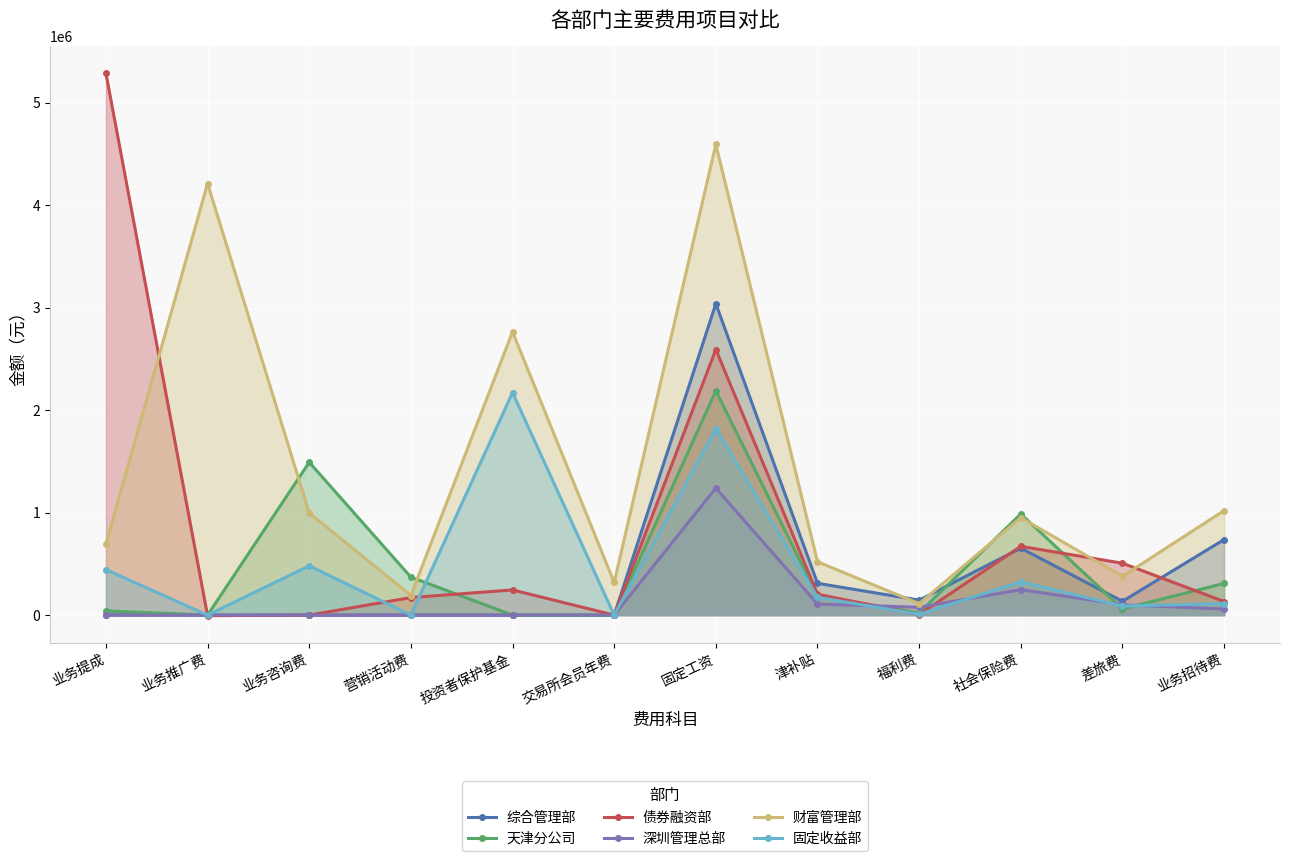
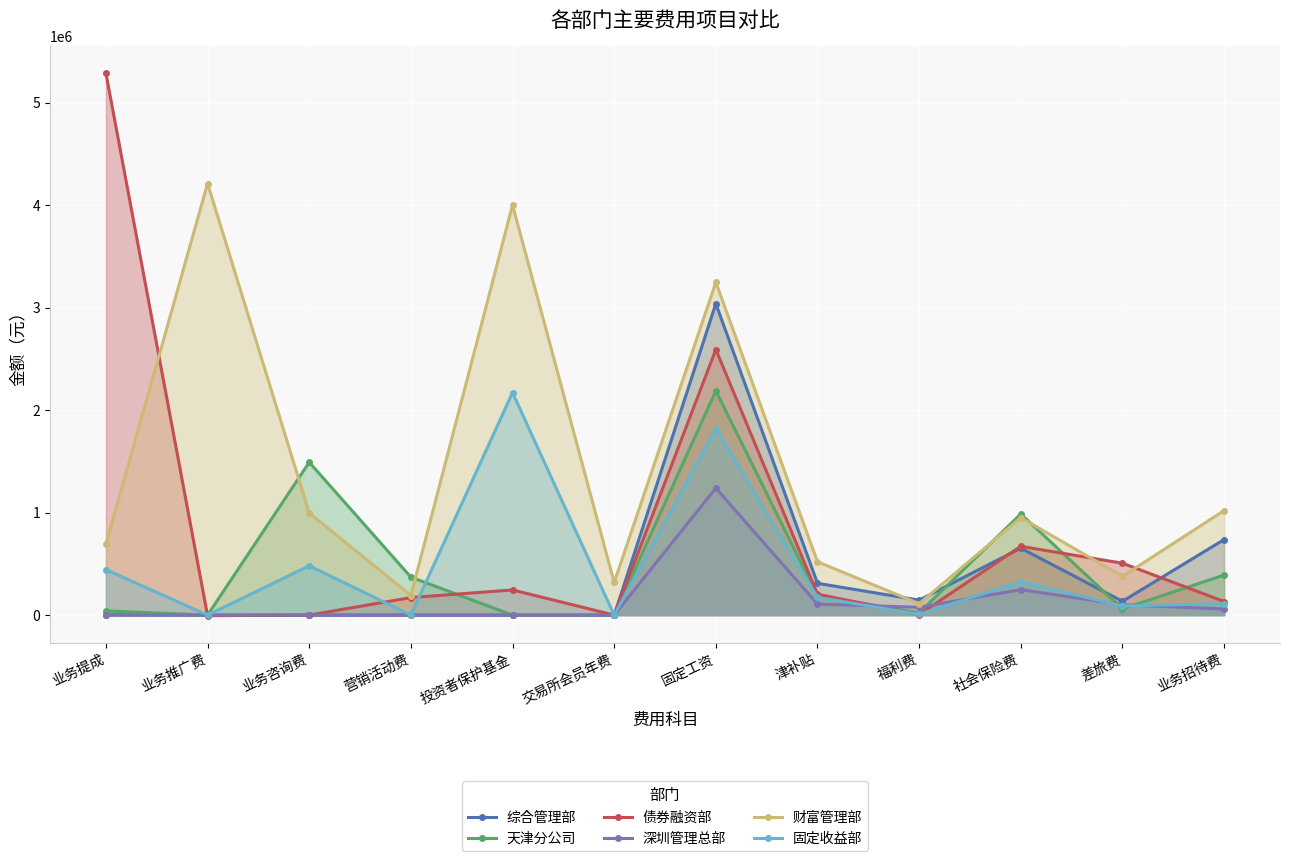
财富管理部, 投资者保护基金: 2760000 -> 4000000
财富管理部, 固定工资: 4590000 -> 3250000
天津分公司, 业务招待费: 310000 -> 390000
